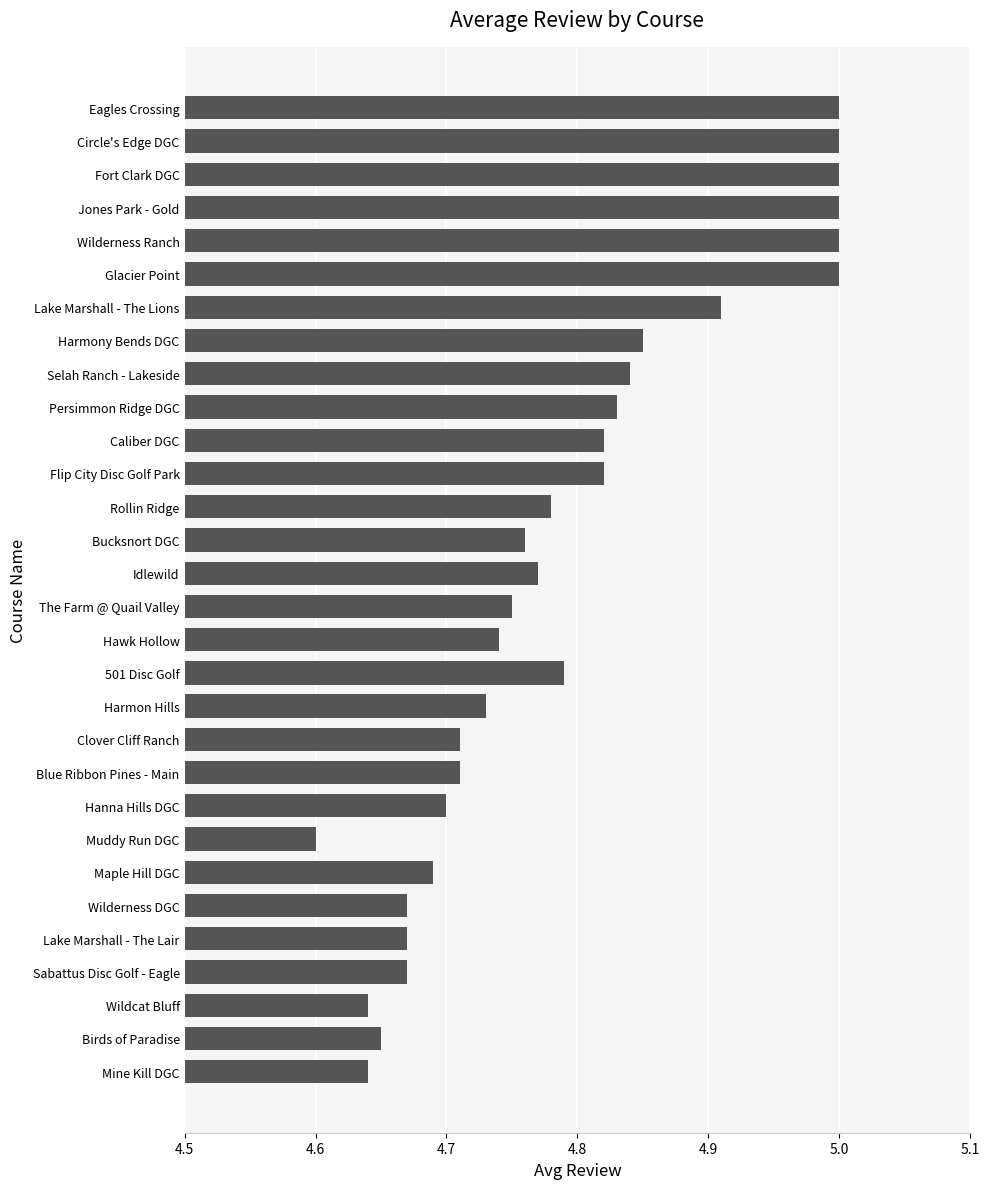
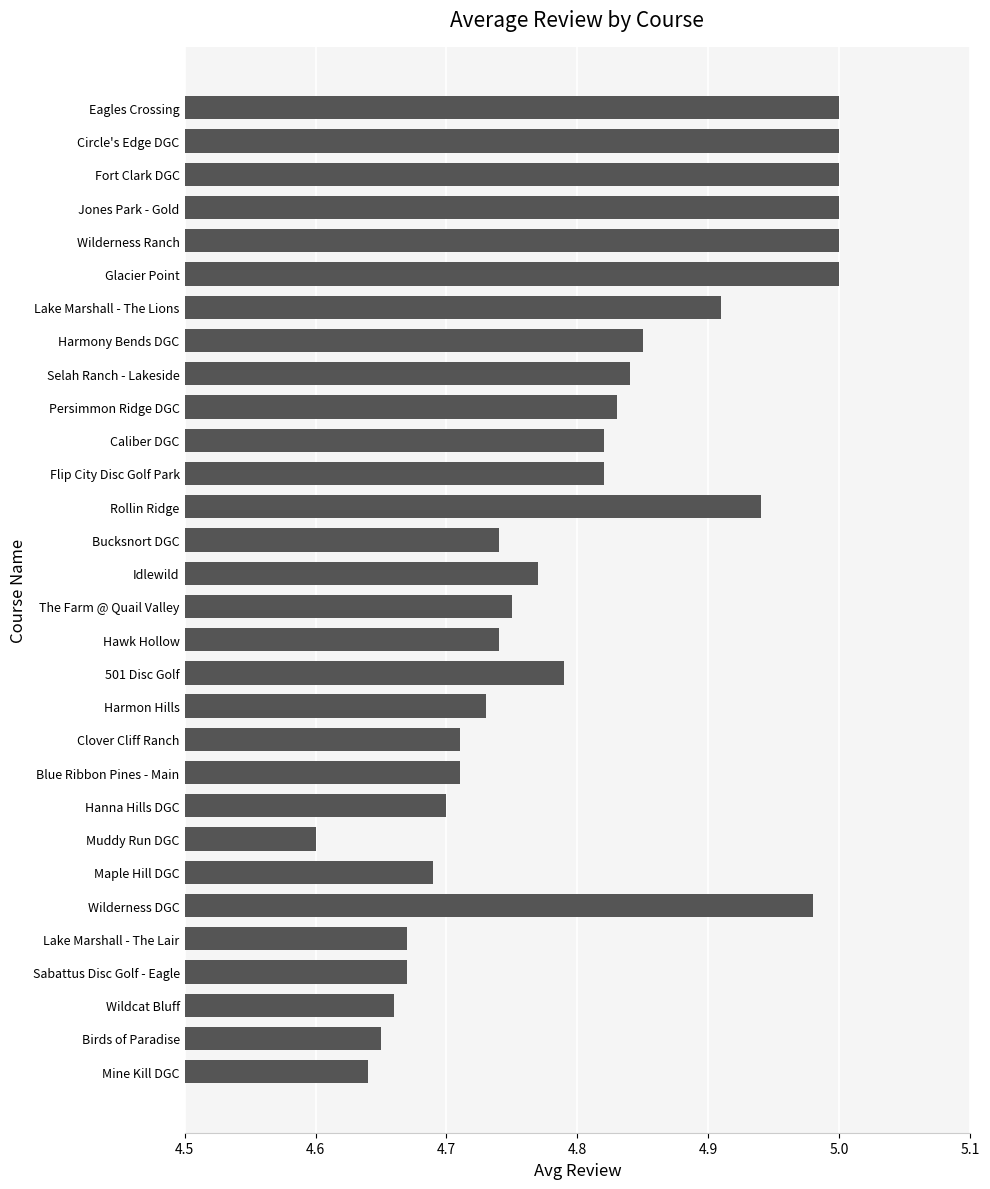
Rollin Ridge: 4.78 -> 4.94
Bucksnort DGC: 4.76 -> 4.74
Wilderness DGC: 4.67 -> 4.98
Wildcat Bluff: 4.64 -> 4.66
